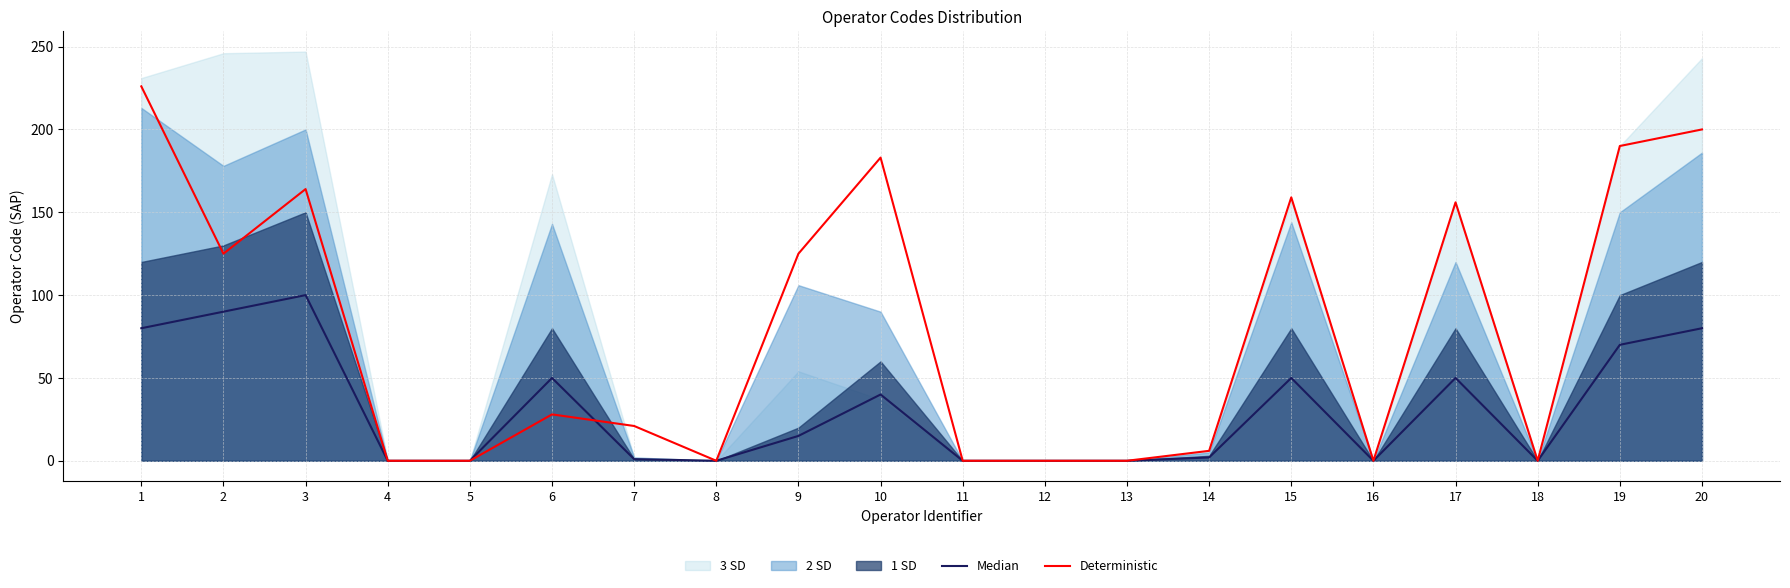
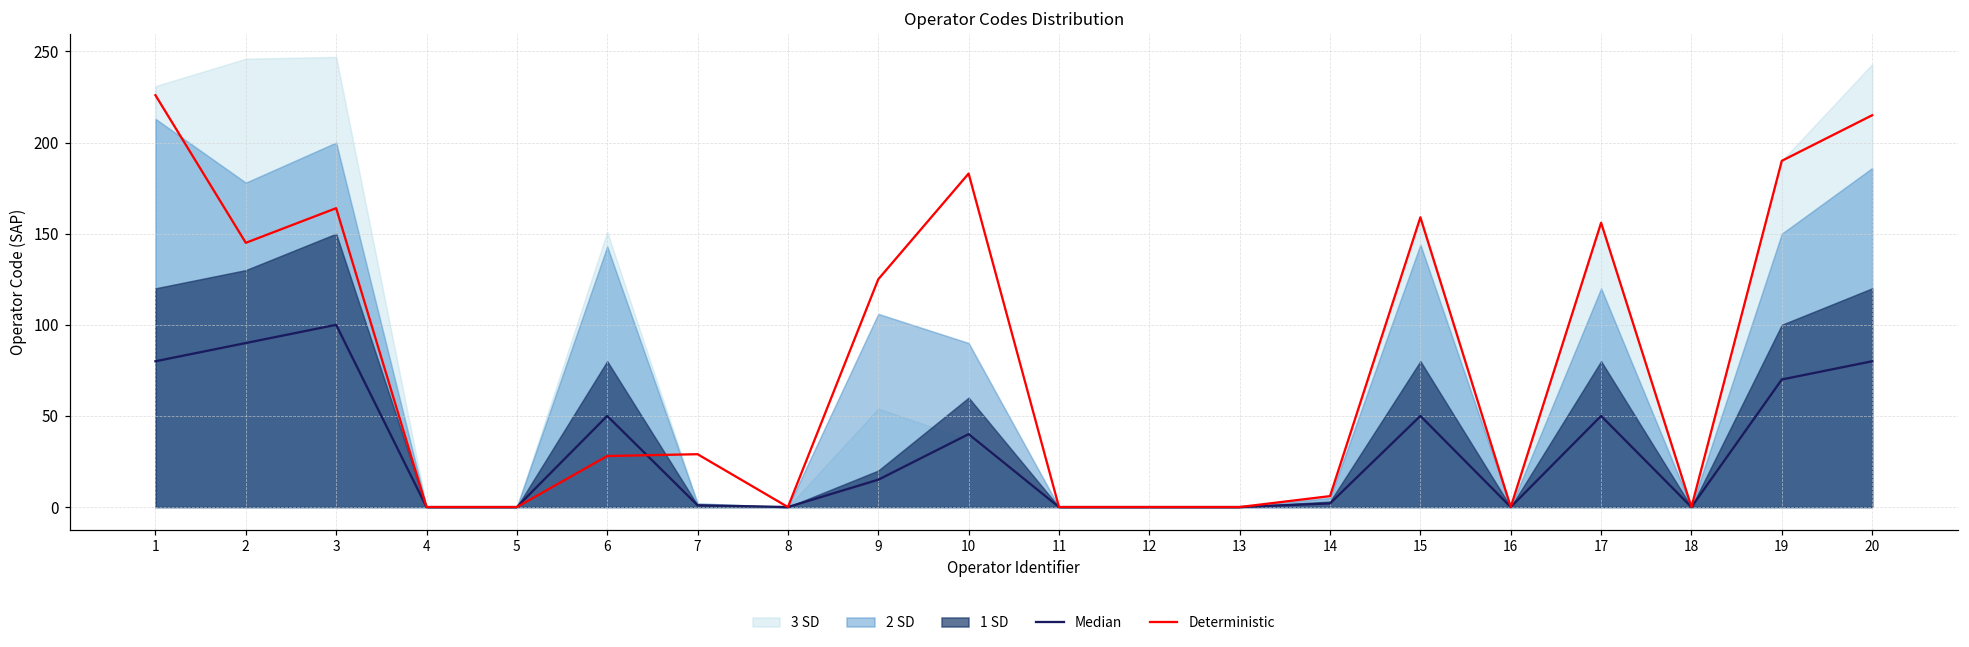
Deterministic, 2: 125 -> 145
3 SD, 6: 173 -> 151
Deterministic, 7: 21 -> 29
Deterministic, 20: 200 -> 215
